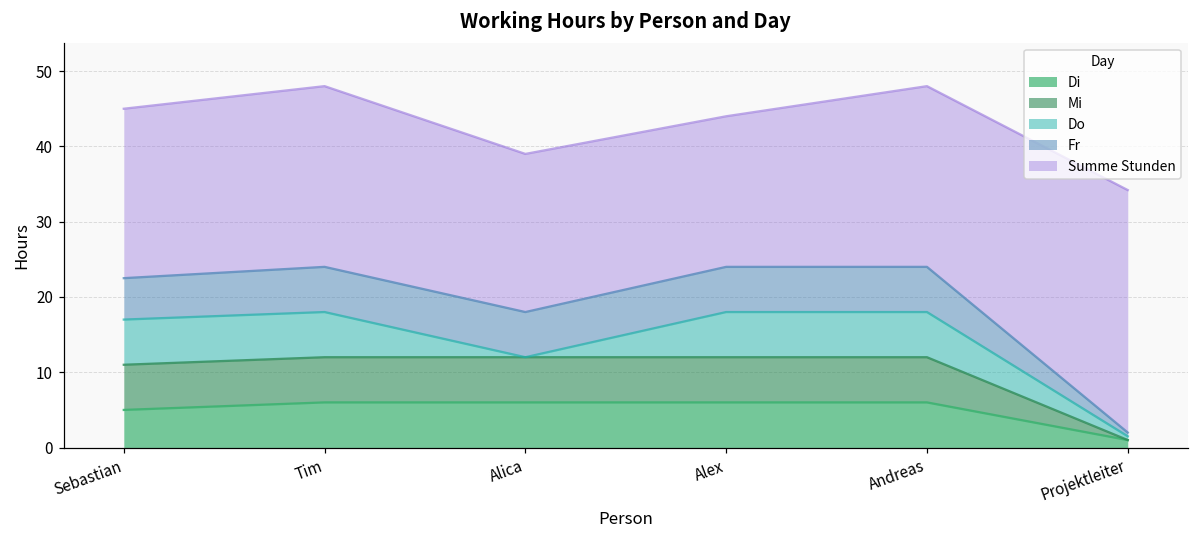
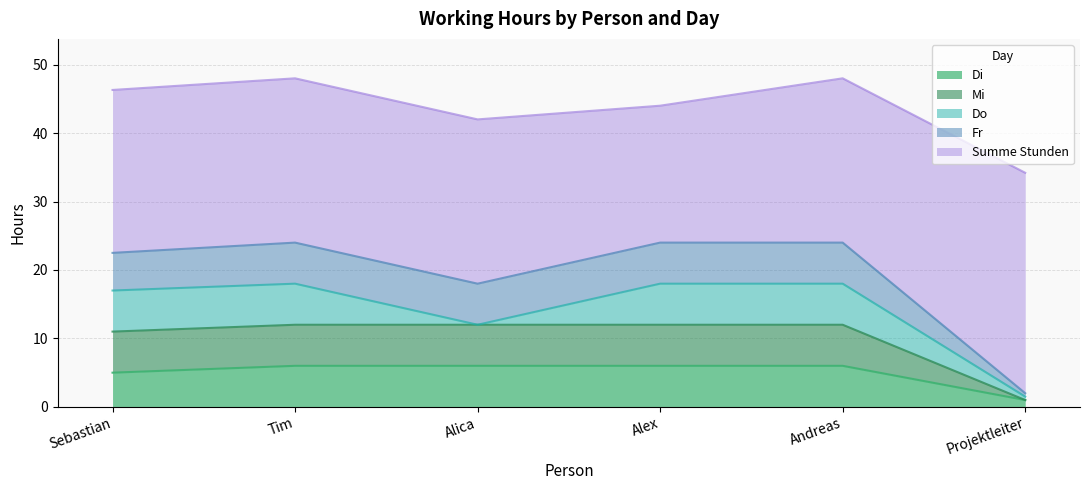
Summe Stunden, Sebastian: 23 -> 24
Summe Stunden, Alica: 21 -> 24
